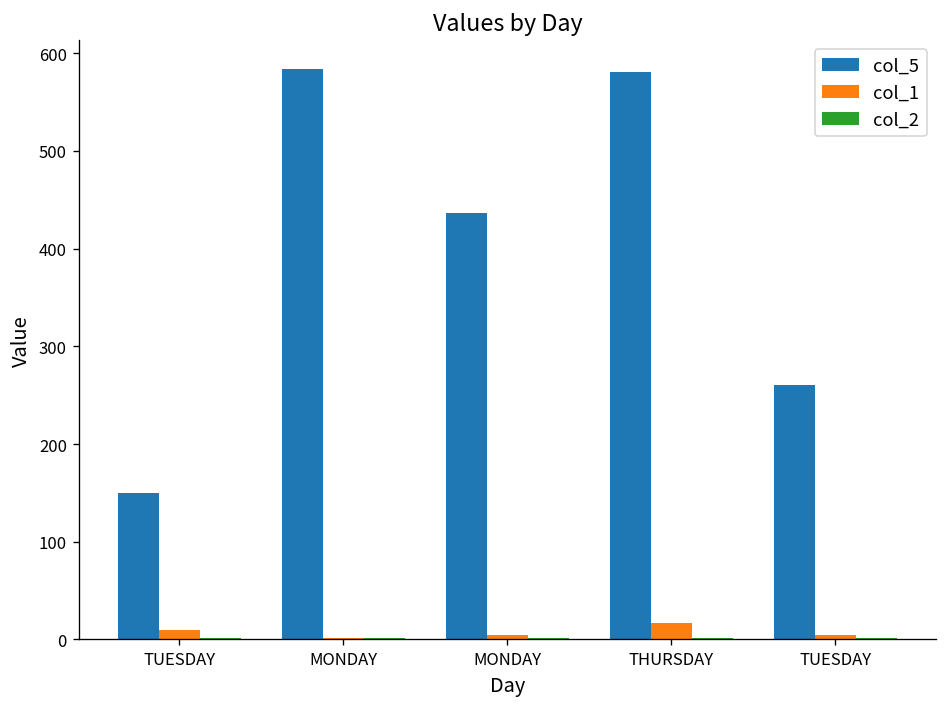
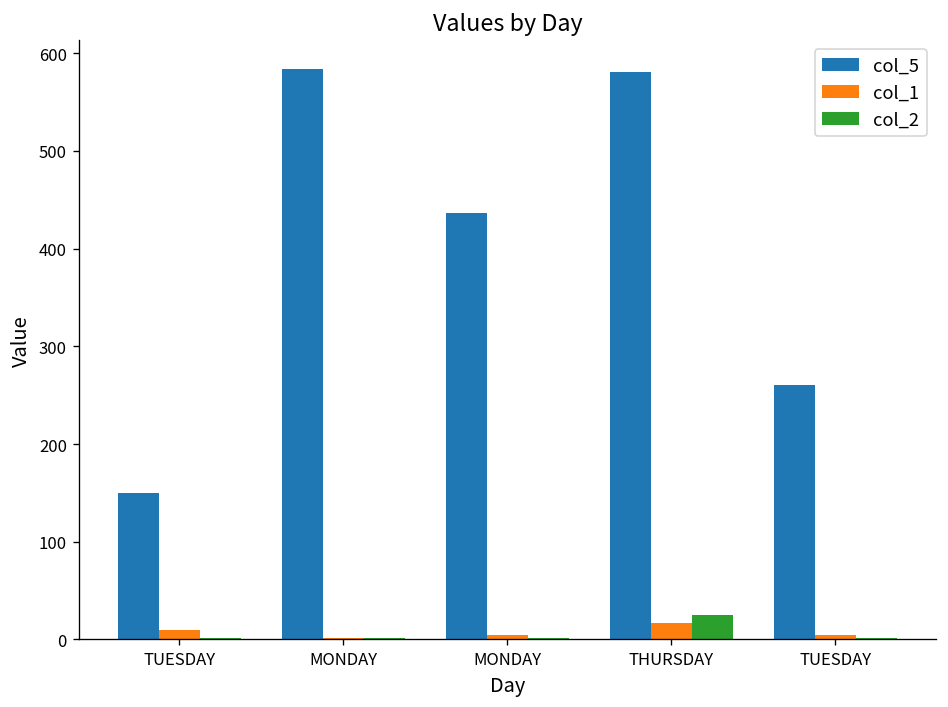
col_2, THURSDAY: 0 -> 30
